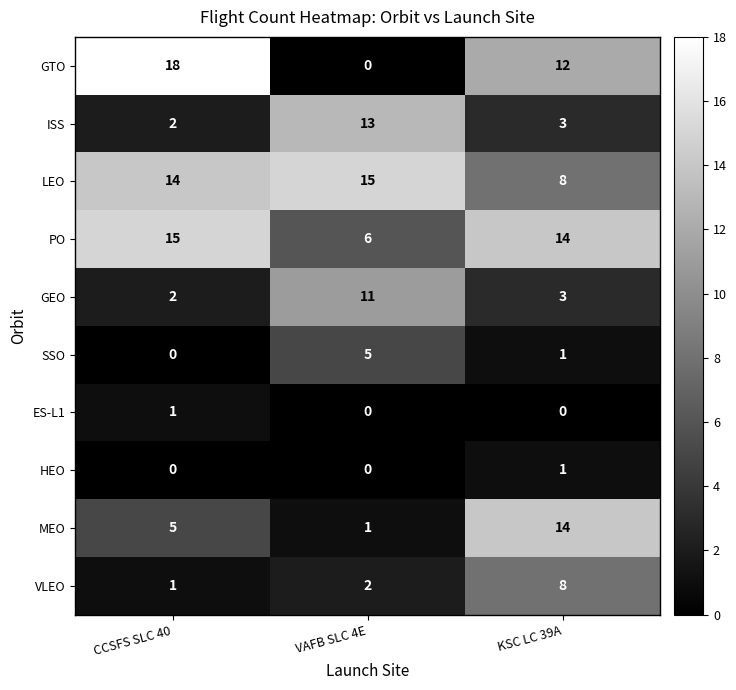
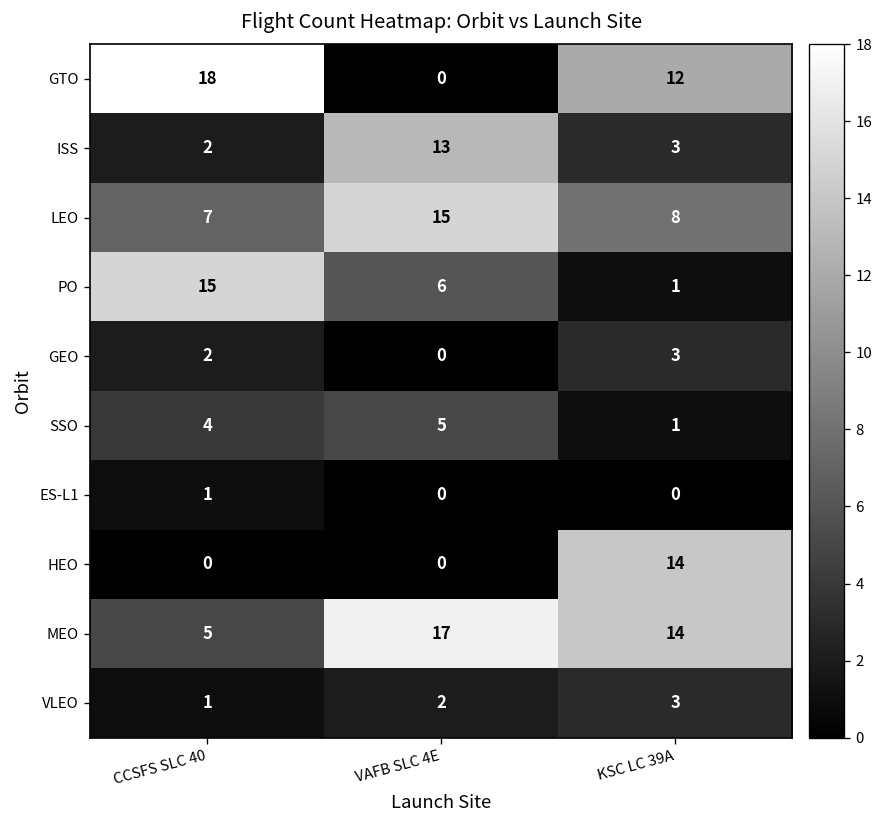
LEO, CCSFS SLC 40: 14 -> 7
PO, KSC LC 39A: 14 -> 1
GEO, VAFB SLC 4E: 11 -> 0
SSO, CCSFS SLC 40: 0 -> 4
HEO, KSC LC 39A: 1 -> 14
MEO, VAFB SLC 4E: 1 -> 17
VLEO, KSC LC 39A: 8 -> 3
